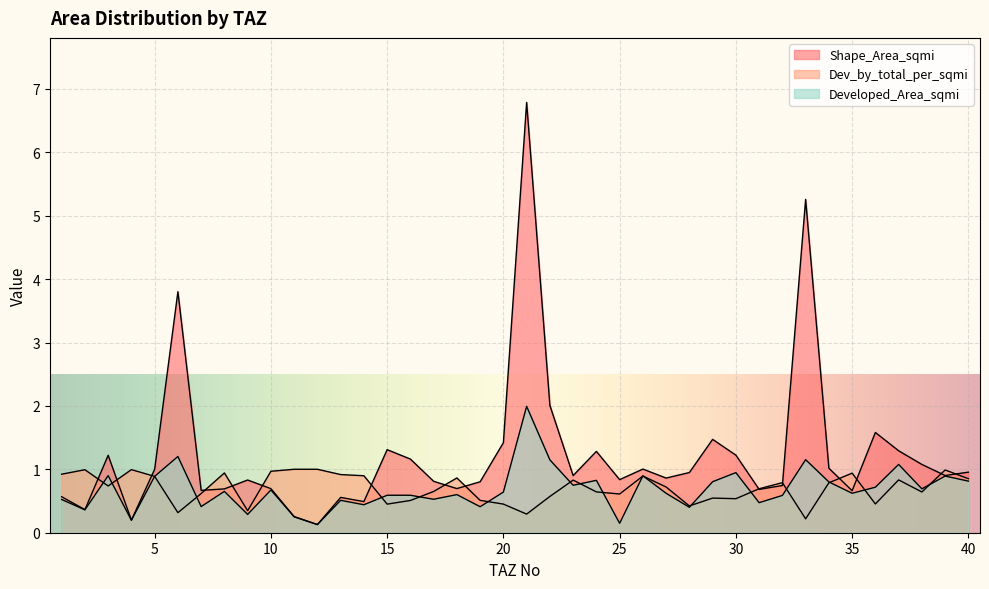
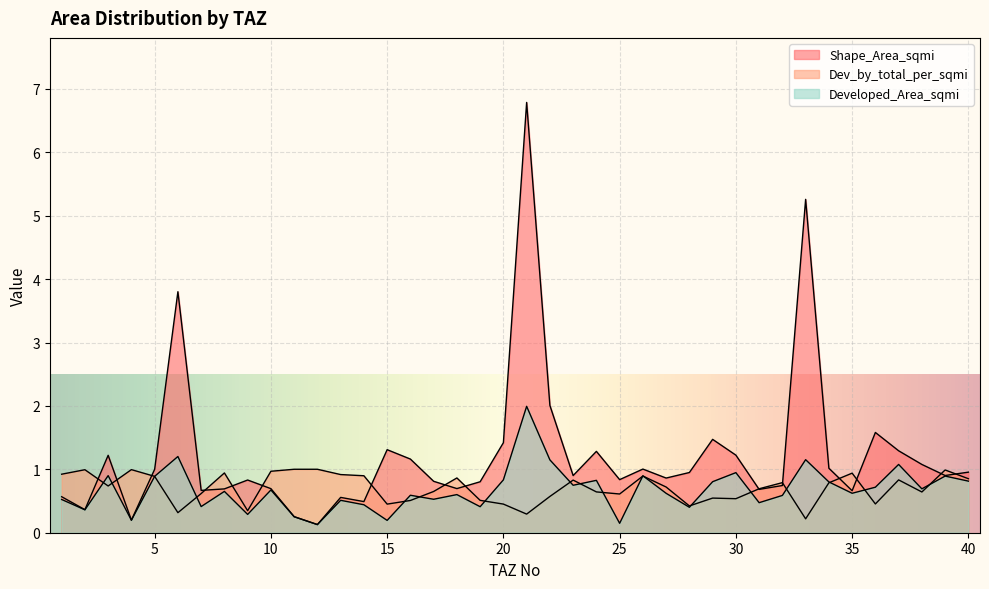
Developed_Area_sqmi, 15: 0.6 -> 0.2
Developed_Area_sqmi, 20: 0.6 -> 0.8
